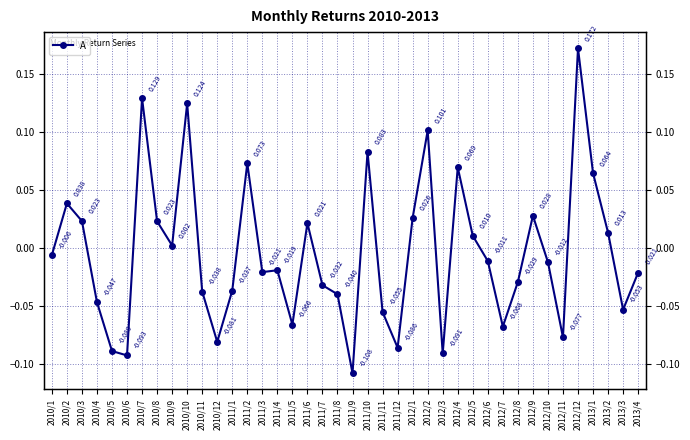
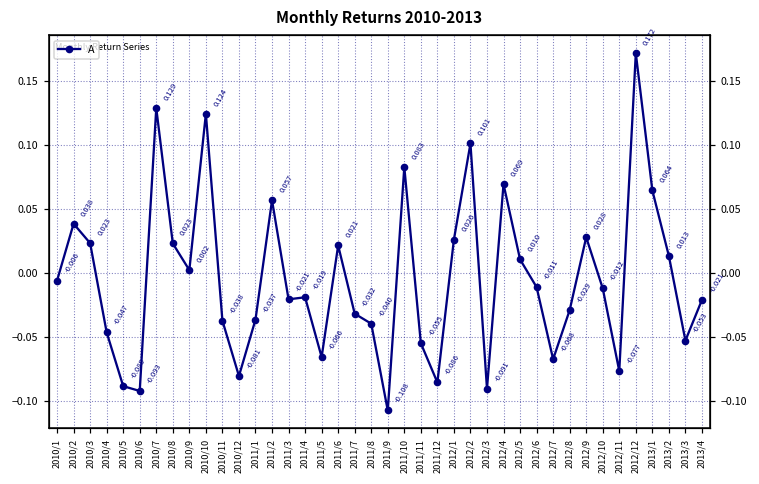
2011/2: 0.073 -> 0.057
